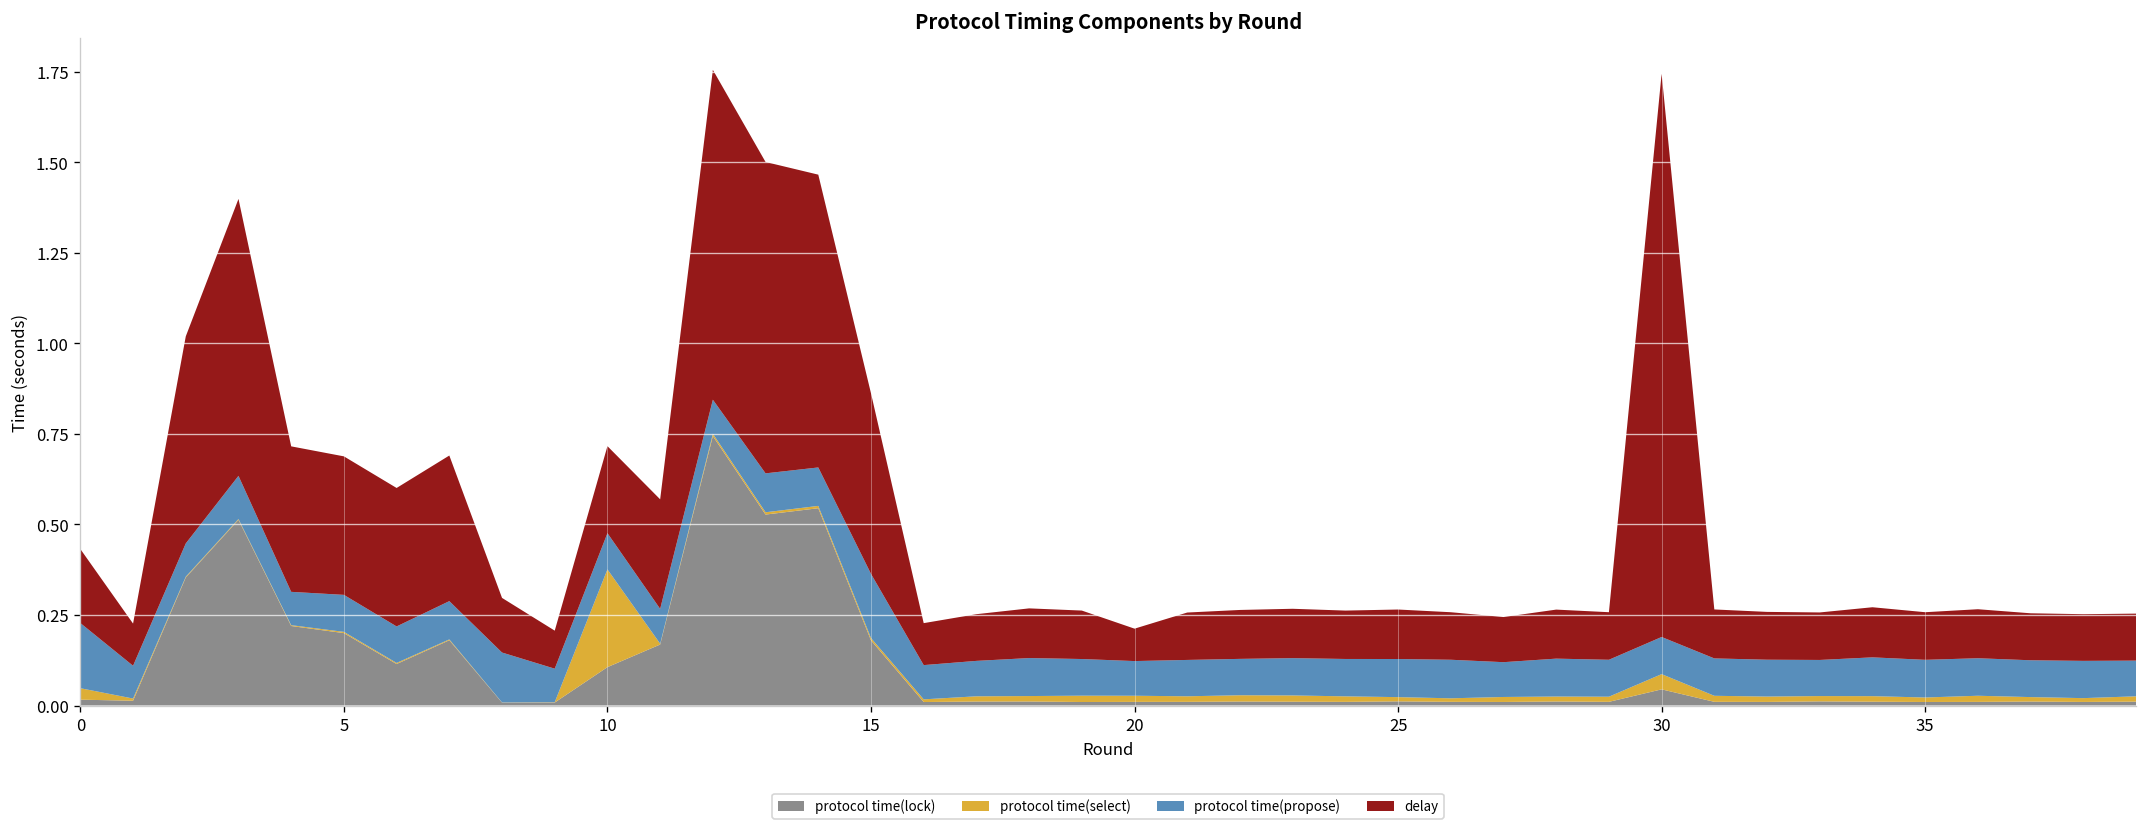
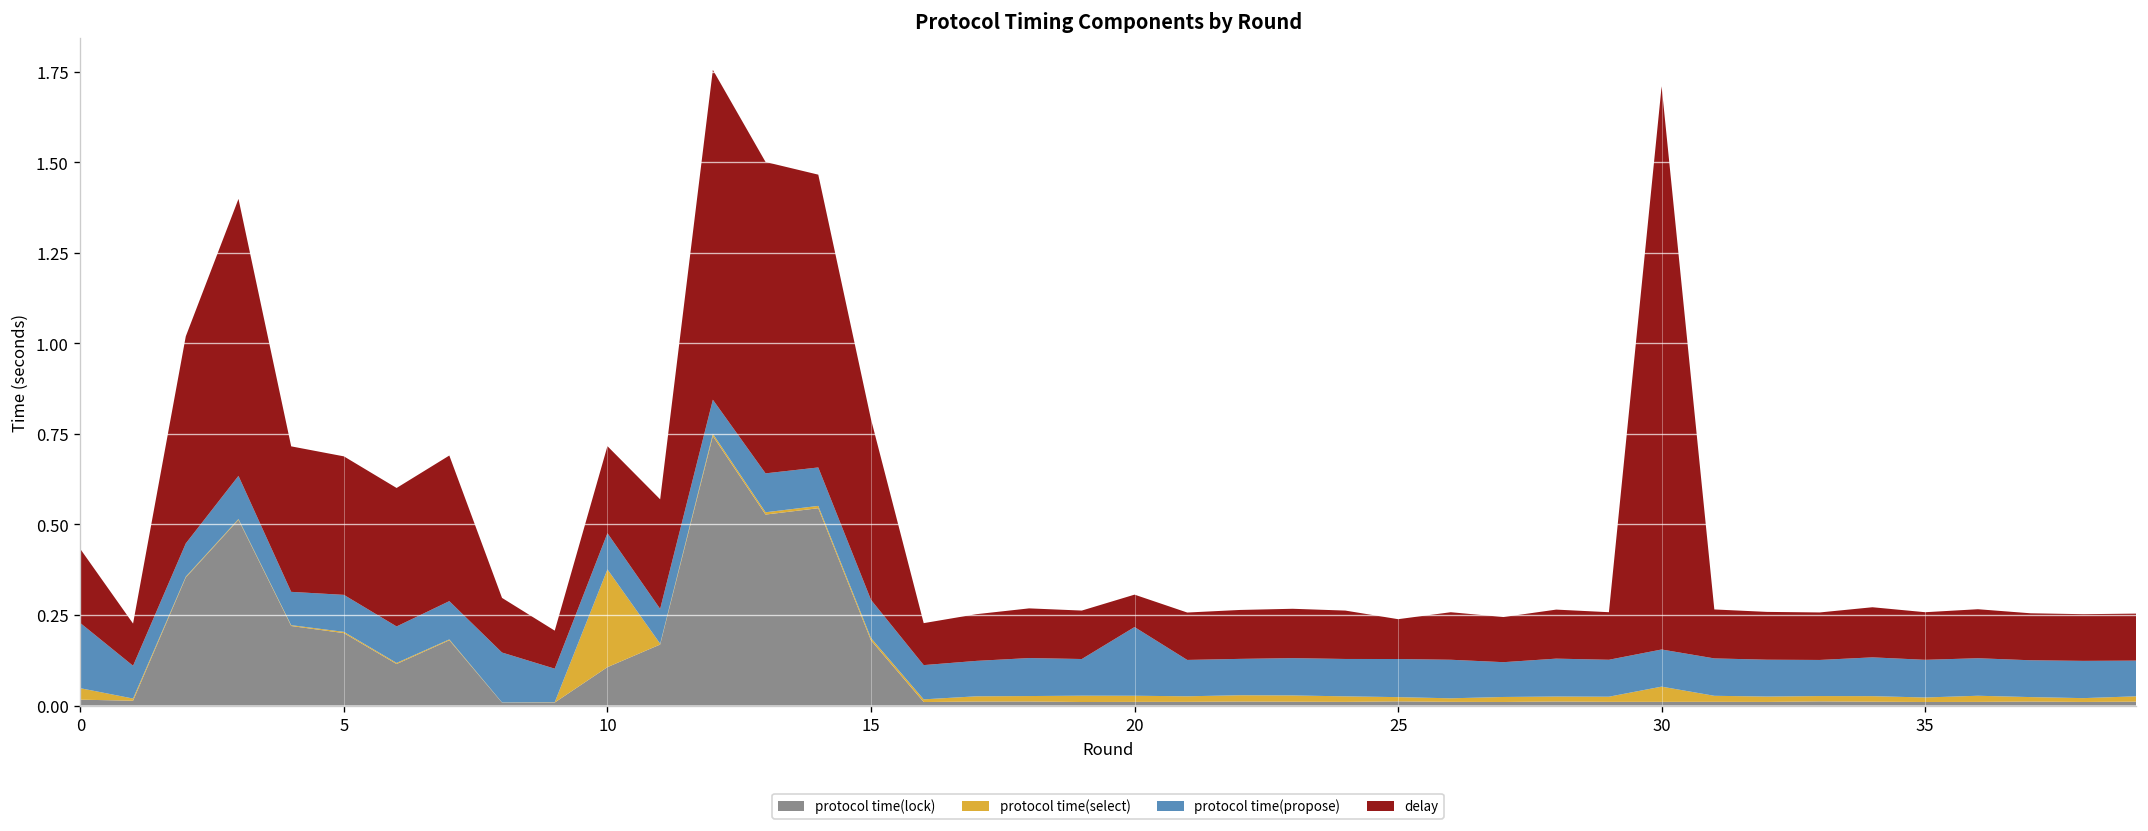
protocol time(propose), 15: 0.18 -> 0.11
protocol time(propose), 20: 0.10 -> 0.19
delay, 25: 0.14 -> 0.11
protocol time(lock), 30: 0.04 -> 0.01
